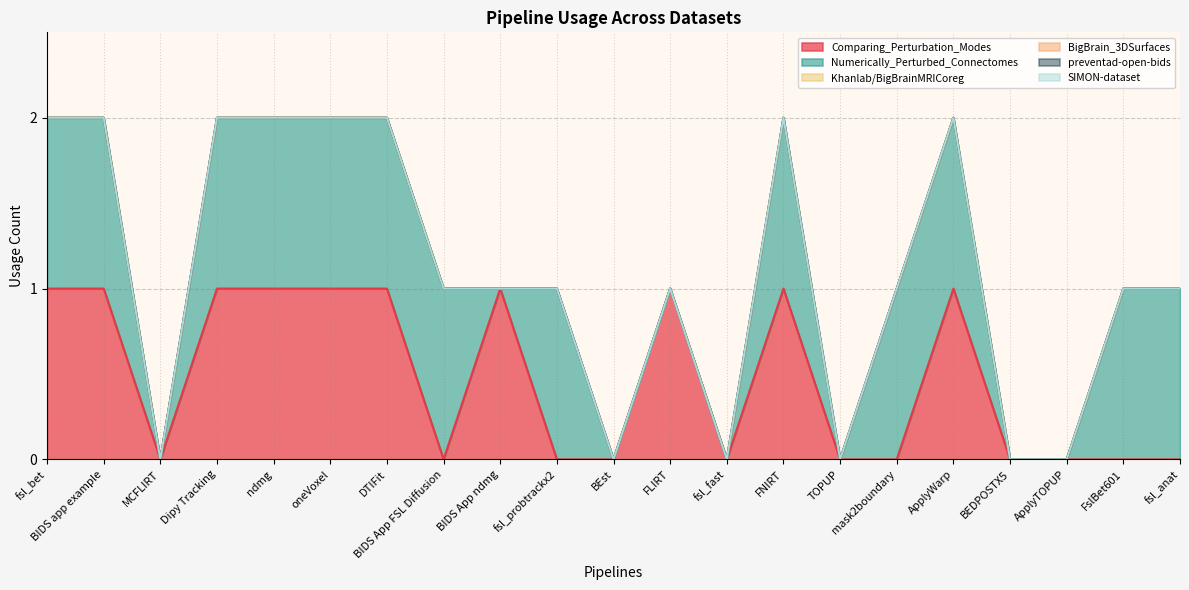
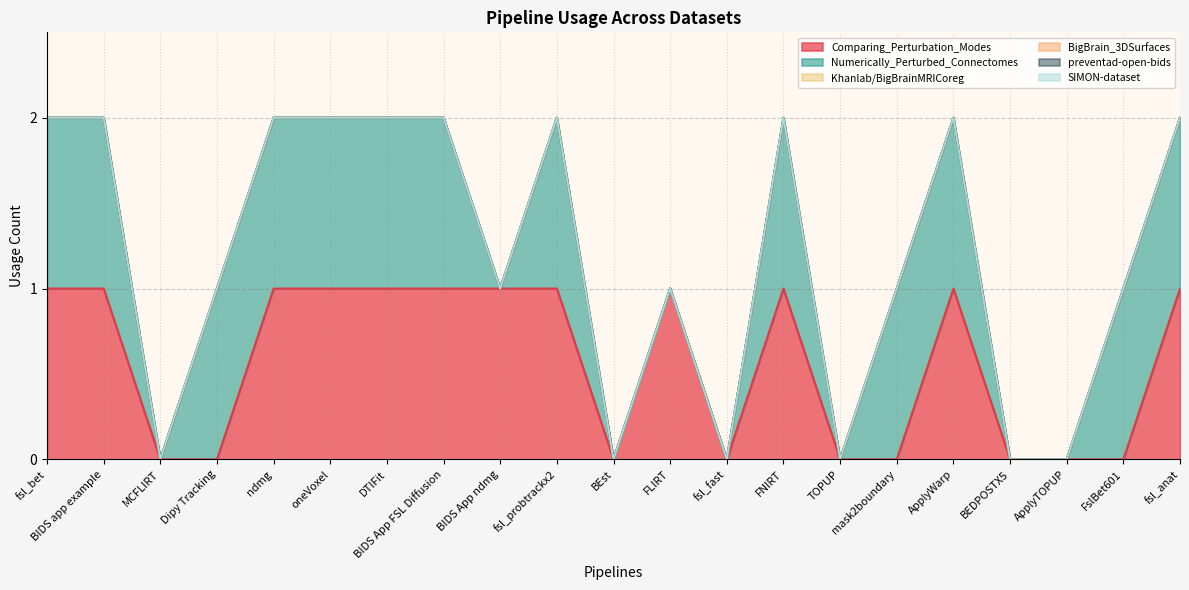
Comparing_Perturbation_Modes, Dipy Tracking: 1 -> 0
Comparing_Perturbation_Modes, BIDS App FSL Diffusion: 0 -> 1
Comparing_Perturbation_Modes, fsl_probtrackx2: 0 -> 1
Comparing_Perturbation_Modes, fsl_anat: 0 -> 1
